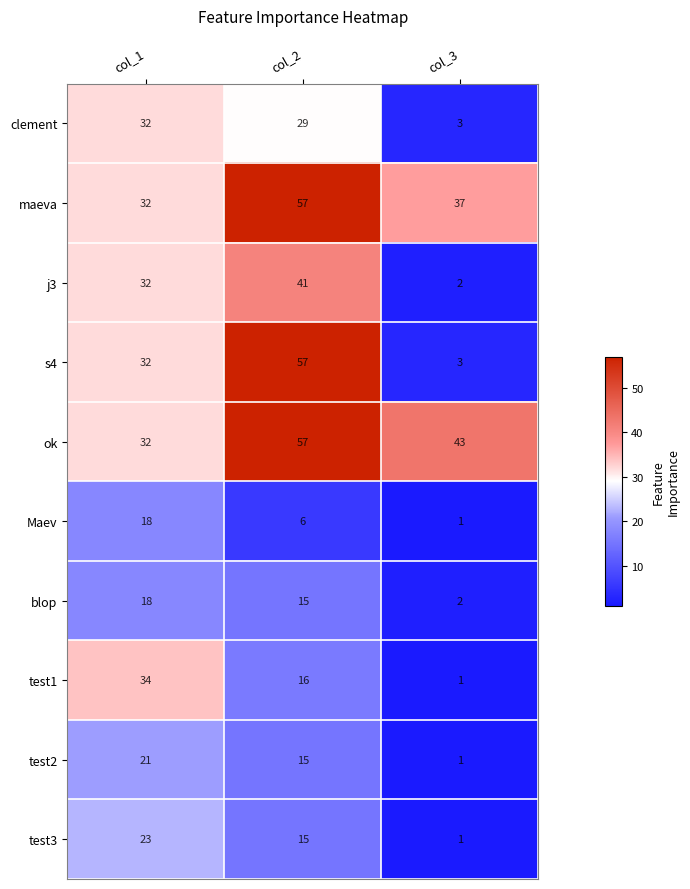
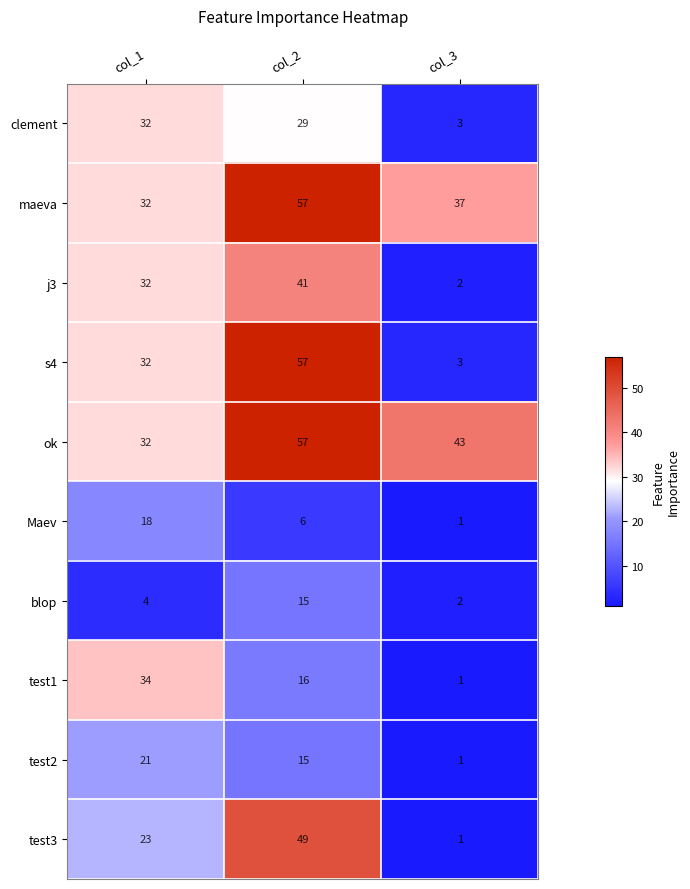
blop, col_1: 18 -> 4
test3, col_2: 15 -> 49
